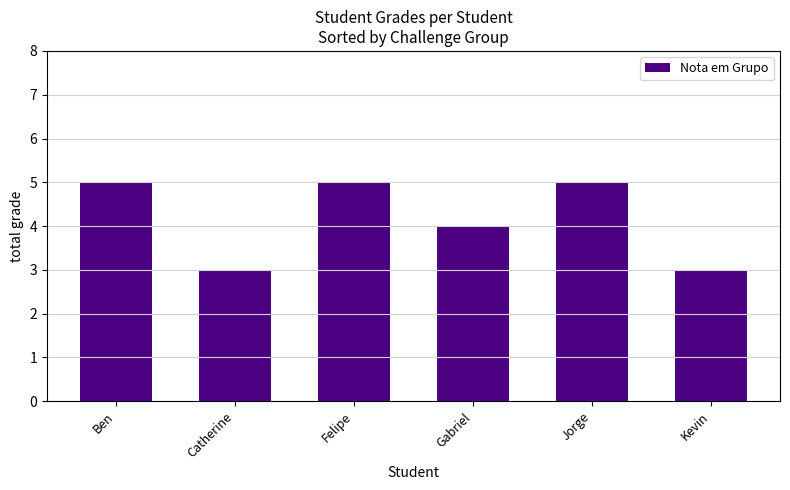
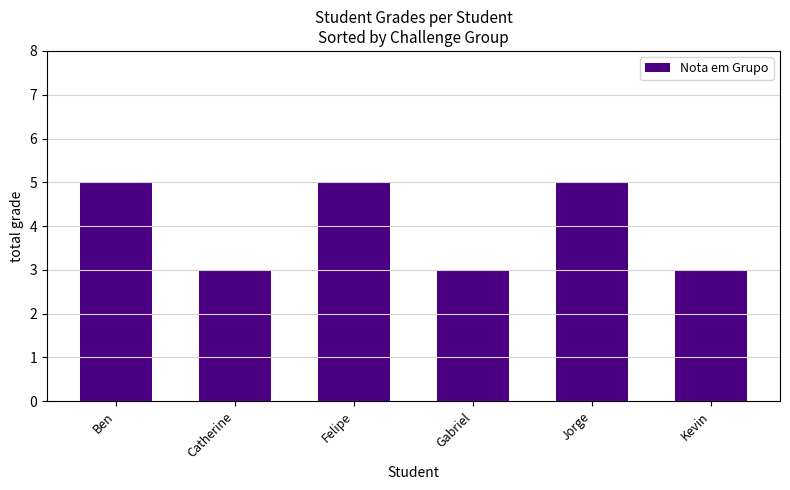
Gabriel: 4 -> 3
